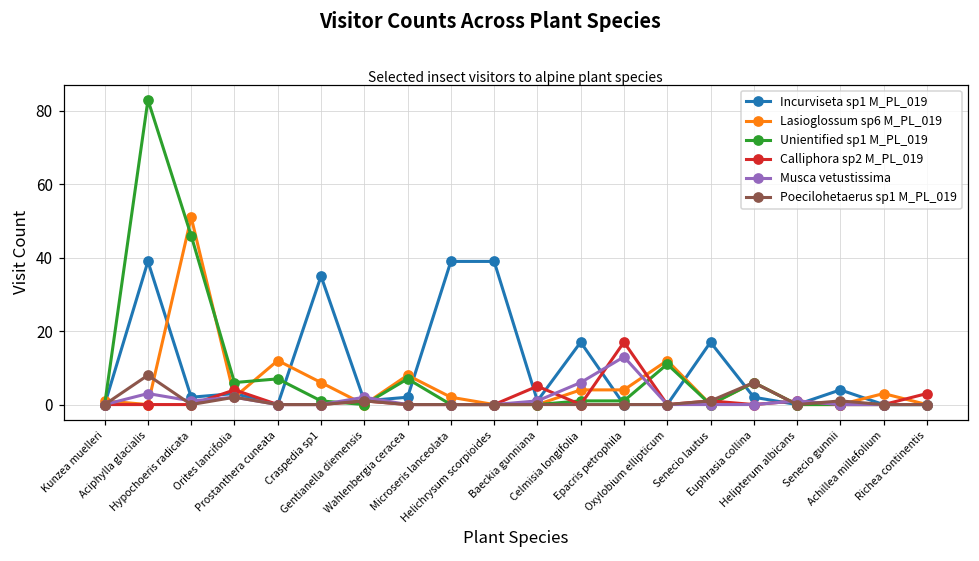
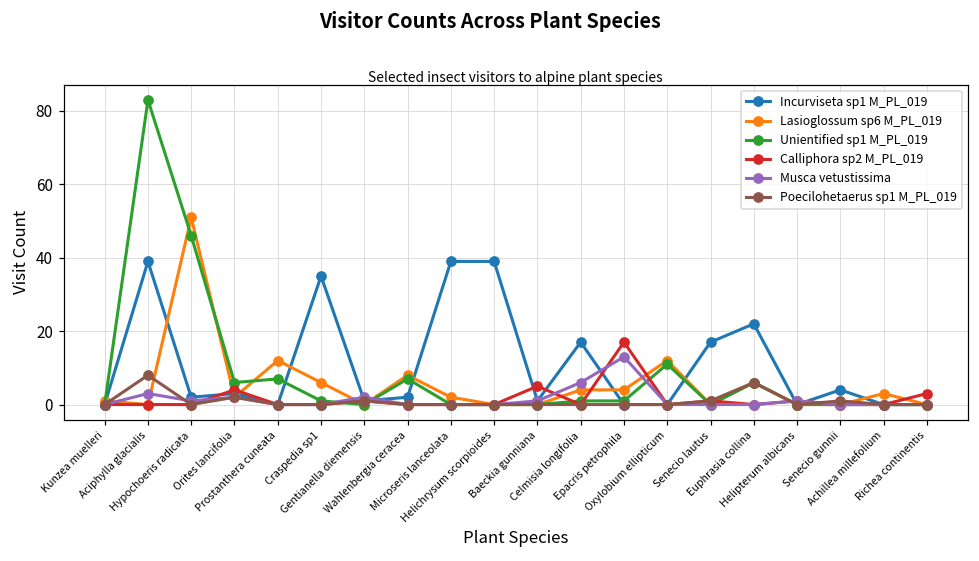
Incurviseta sp1 M_PL_019, Euphrasia collina: 2 -> 22
